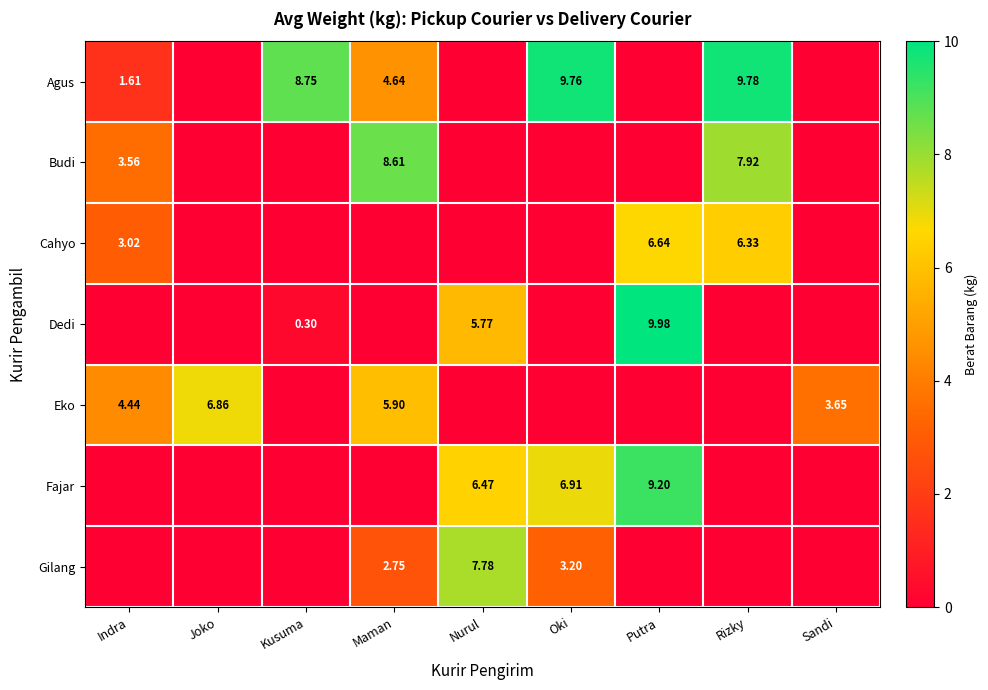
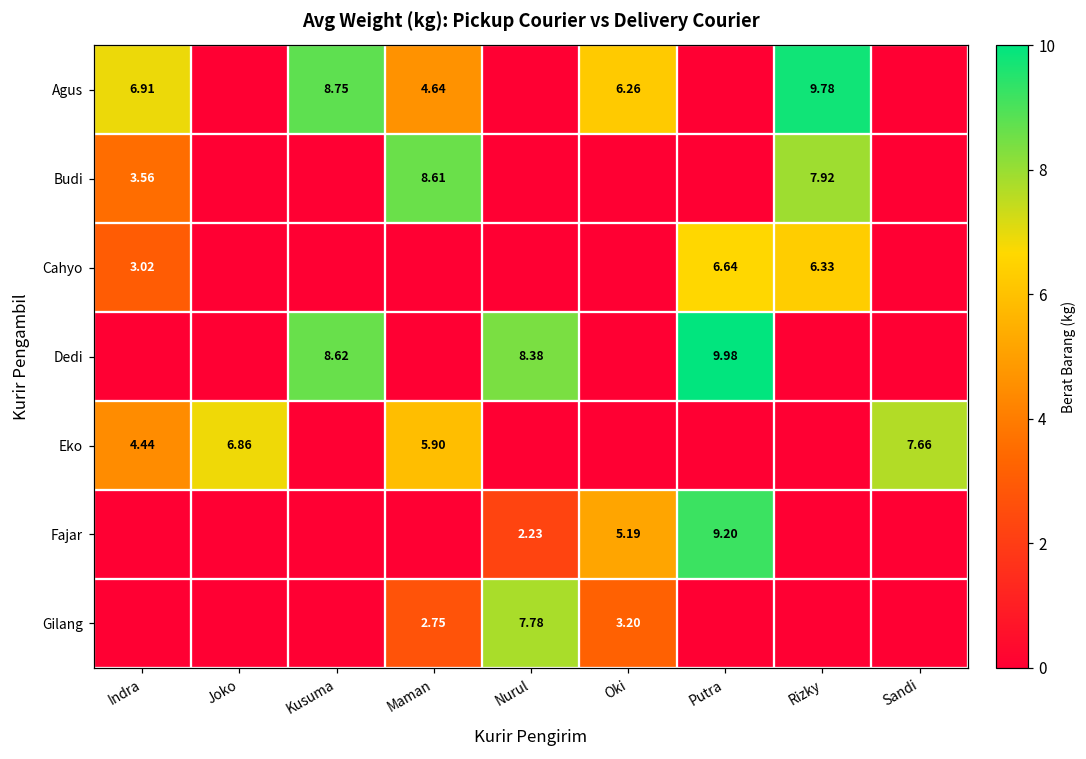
Agus, Indra: 1.61 -> 6.91
Agus, Oki: 9.76 -> 6.26
Dedi, Kusuma: 0.30 -> 8.62
Dedi, Nurul: 5.77 -> 8.38
Eko, Sandi: 3.65 -> 7.66
Fajar, Nurul: 6.47 -> 2.23
Fajar, Oki: 6.91 -> 5.19
